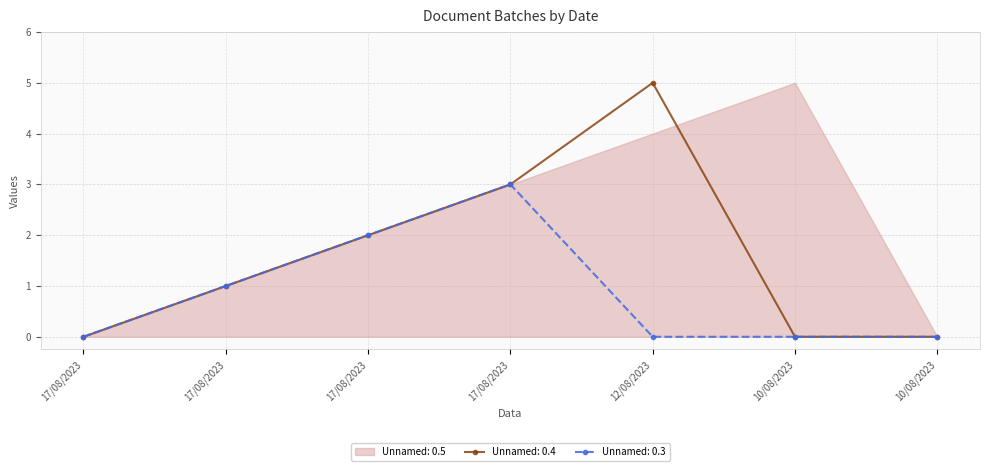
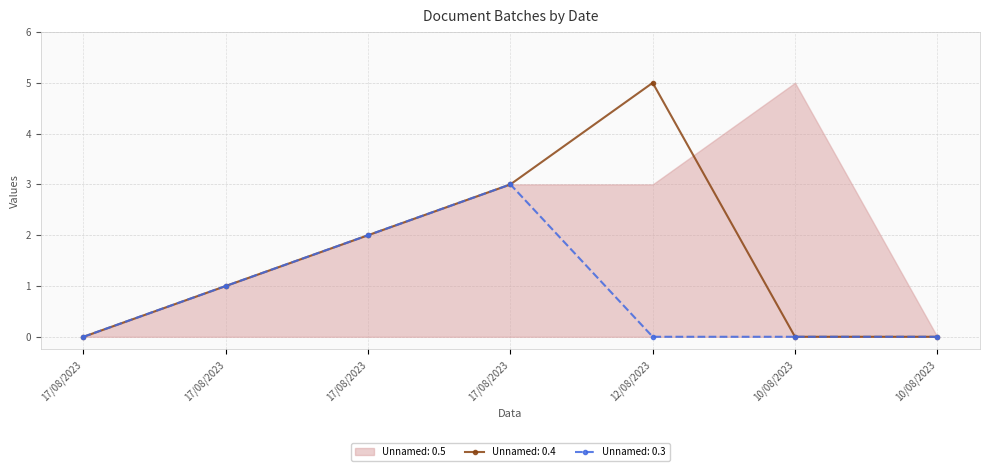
Unnamed: 0.5, 12/08/2023: 4 -> 3
